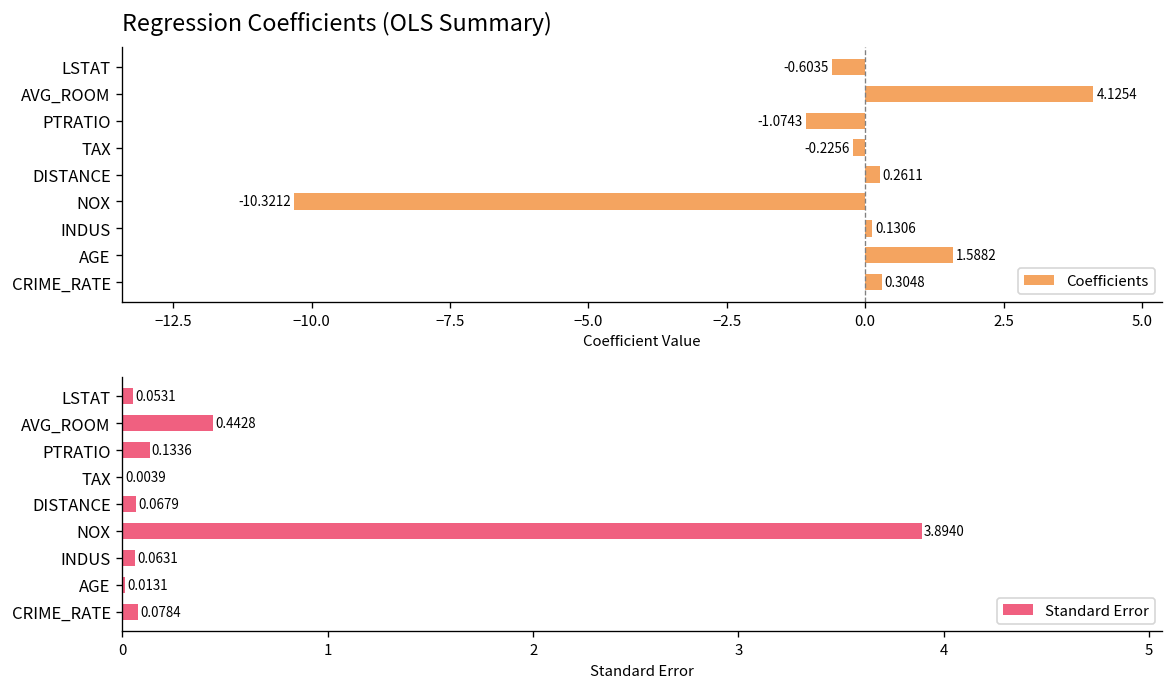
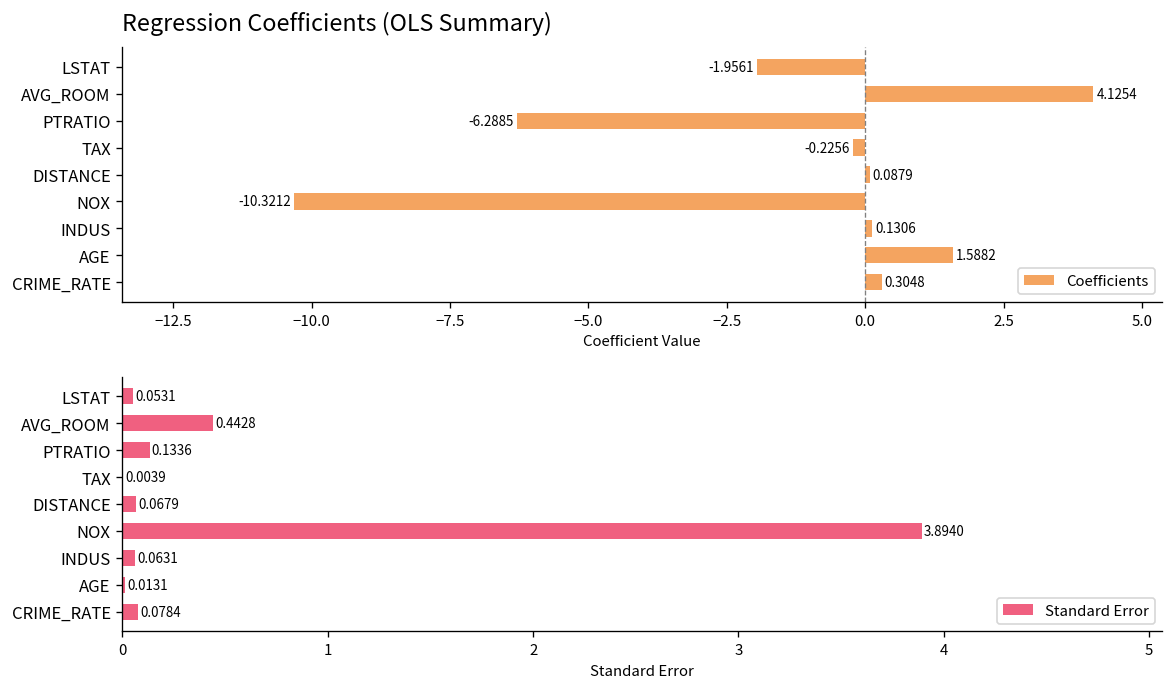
Regression Coefficients (OLS Summary), LSTAT: -0.6035 -> -1.9561
Regression Coefficients (OLS Summary), PTRATIO: -1.0743 -> -6.2885
Regression Coefficients (OLS Summary), DISTANCE: 0.2611 -> 0.0879
